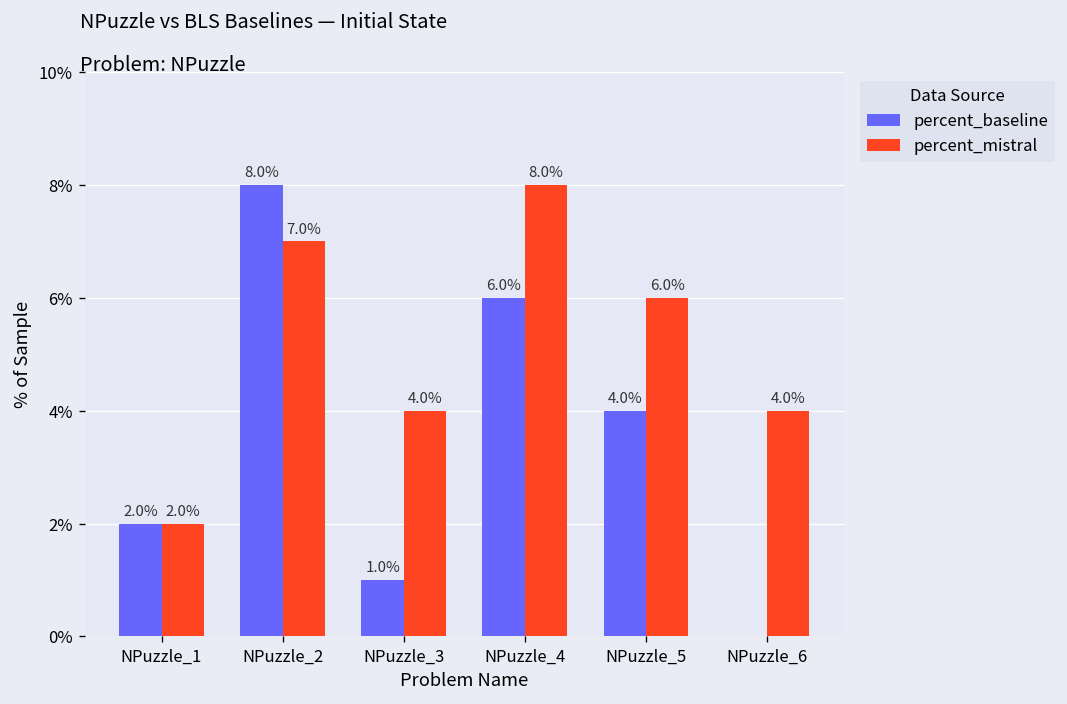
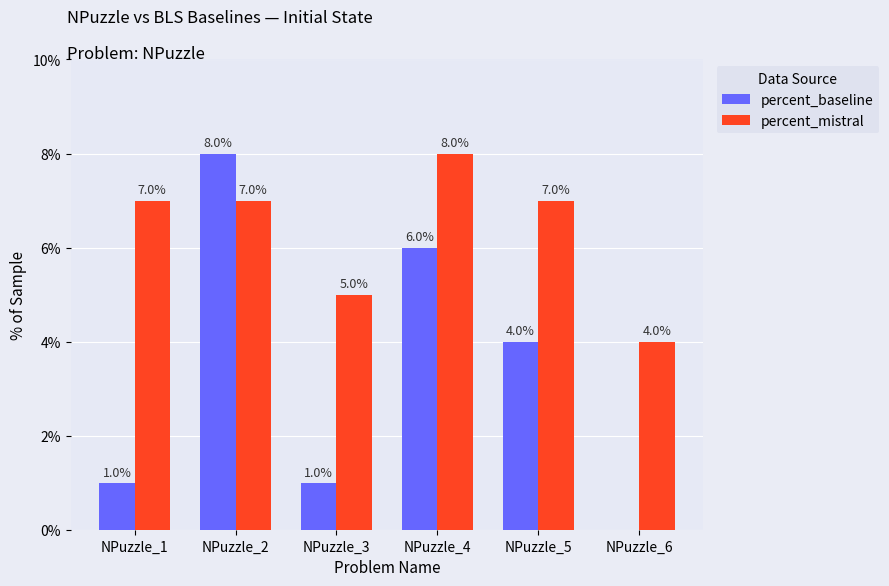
percent_baseline, NPuzzle_1: 2.0% -> 1.0%
percent_mistral, NPuzzle_1: 2.0% -> 7.0%
percent_mistral, NPuzzle_3: 4.0% -> 5.0%
percent_mistral, NPuzzle_5: 6.0% -> 7.0%
